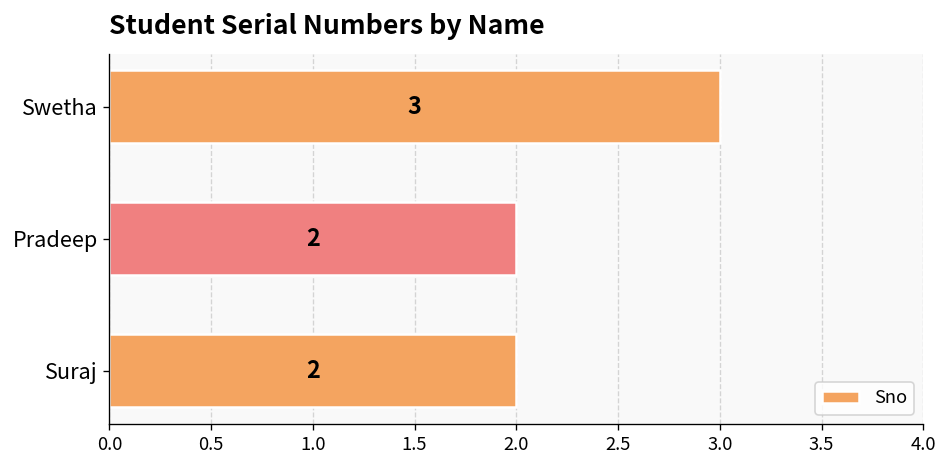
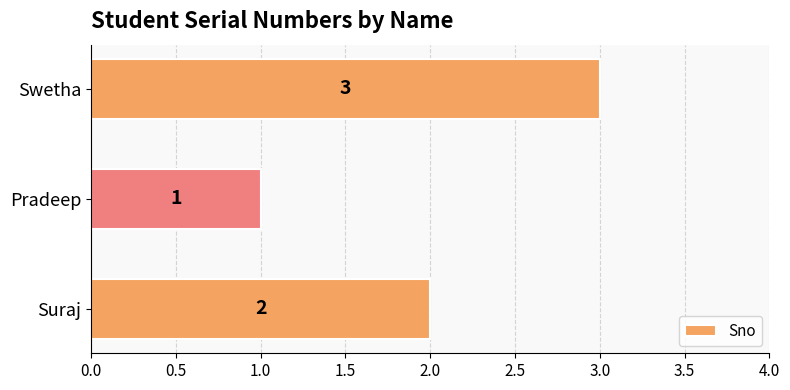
Pradeep: 2 -> 1
